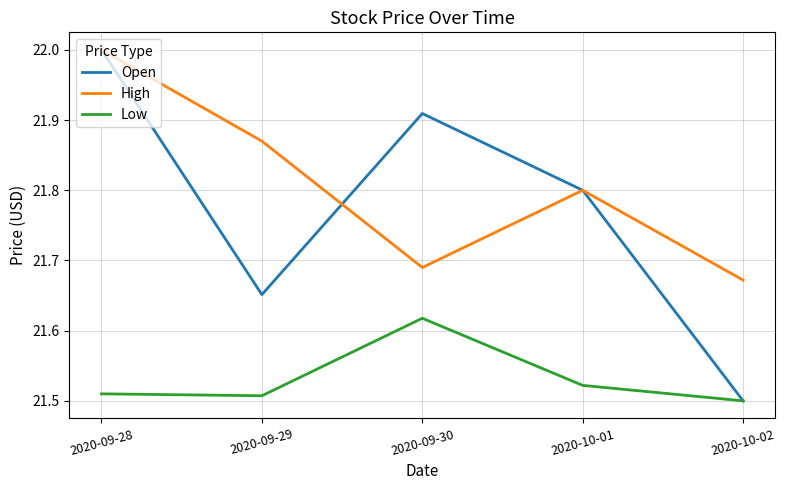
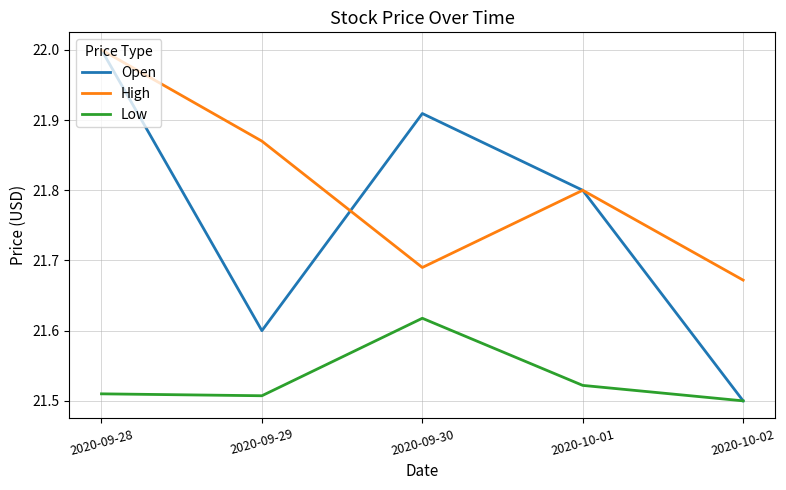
Open, 2020-09-29: 21.65 -> 21.60
